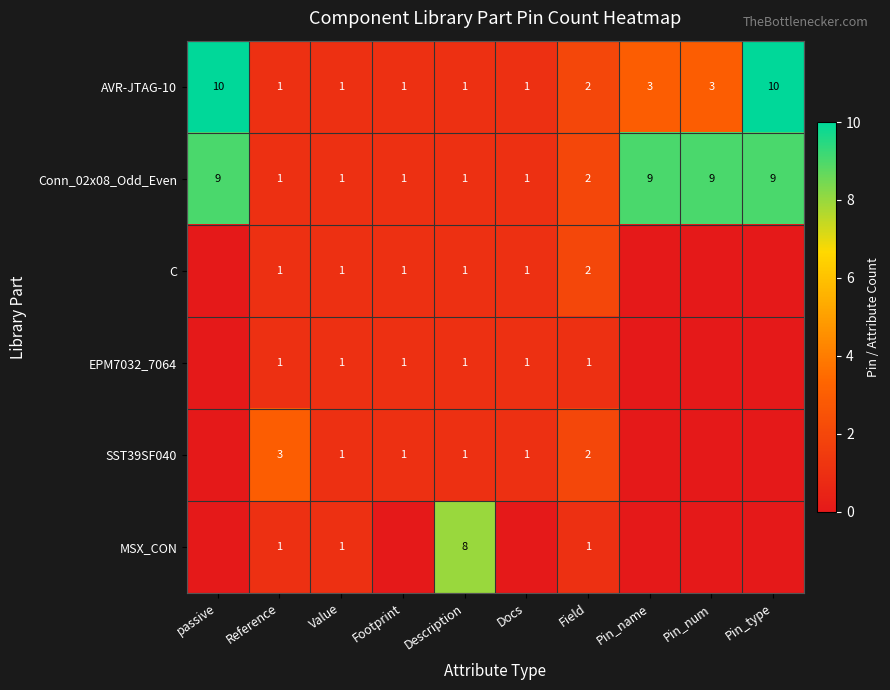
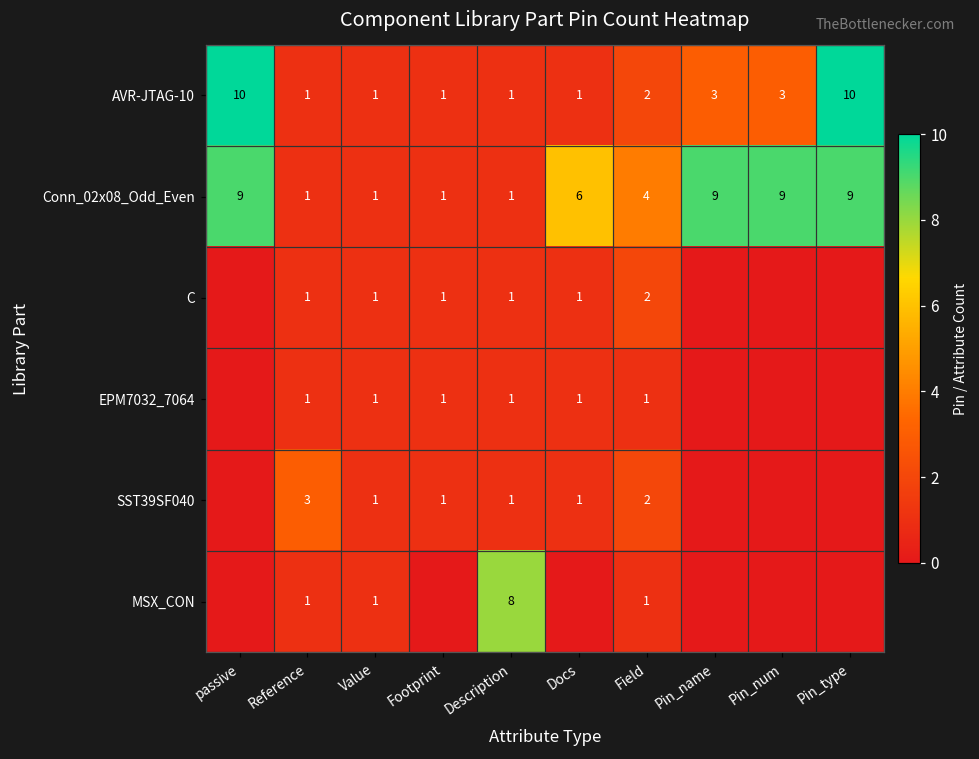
Conn_02x08_Odd_Even, Docs: 1 -> 6
Conn_02x08_Odd_Even, Field: 2 -> 4
